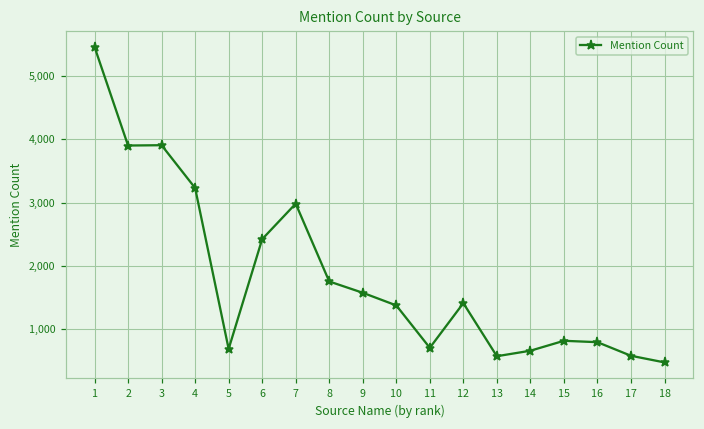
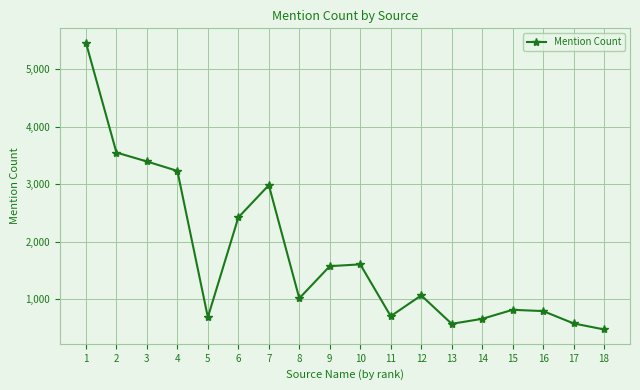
2: 3,900 -> 3,600
3: 3,900 -> 3,400
8: 1,800 -> 1,000
10: 1,400 -> 1,600
12: 1,400 -> 1,100
